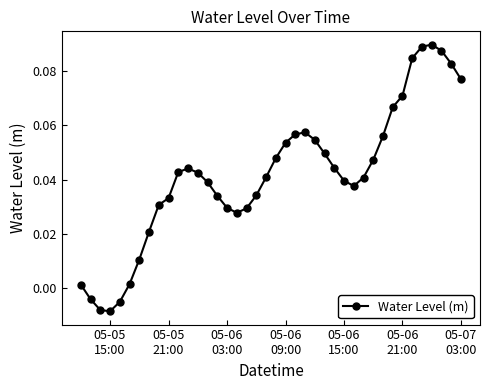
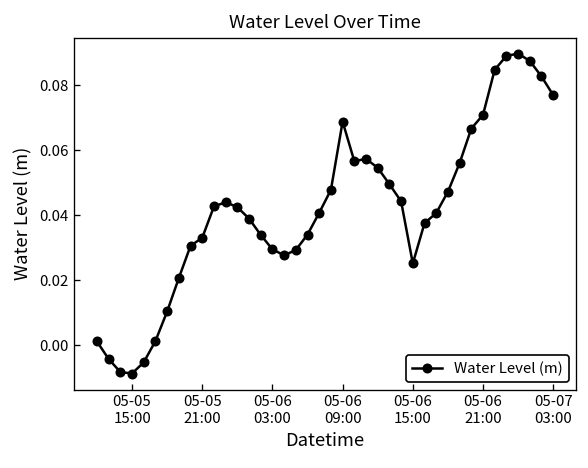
05-06 09:00: 0.054 -> 0.069
05-06 15:00: 0.040 -> 0.025
